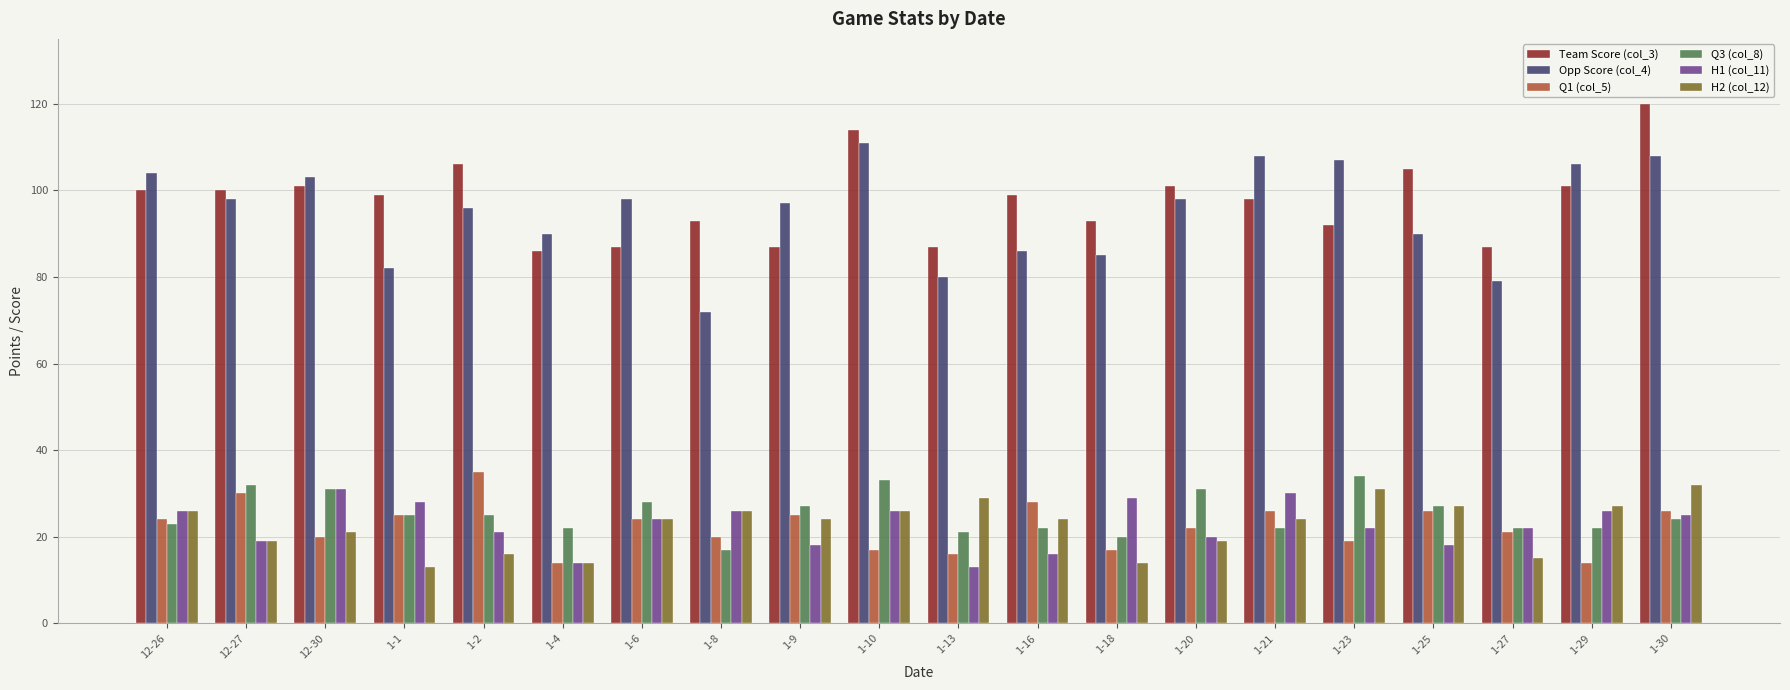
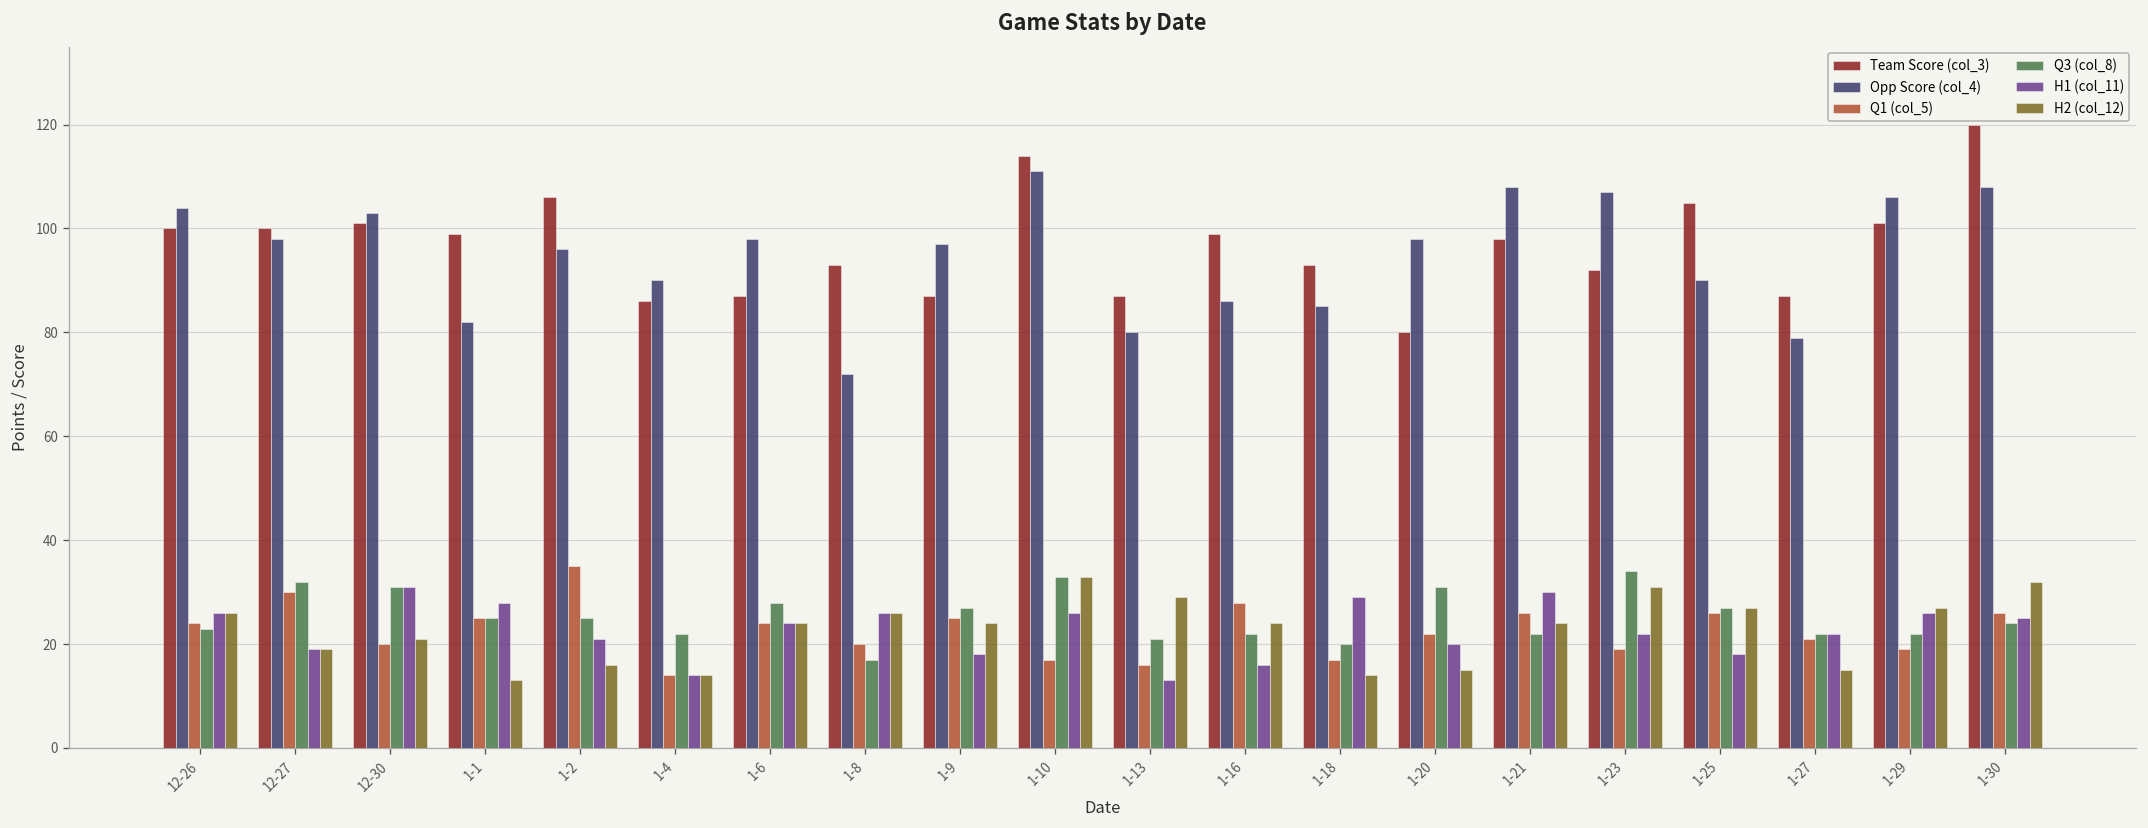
H2 (col_12), 1-10: 26 -> 33
Team Score (col_3), 1-20: 101 -> 80
H2 (col_12), 1-20: 19 -> 15
Q1 (col_5), 1-29: 14 -> 19
